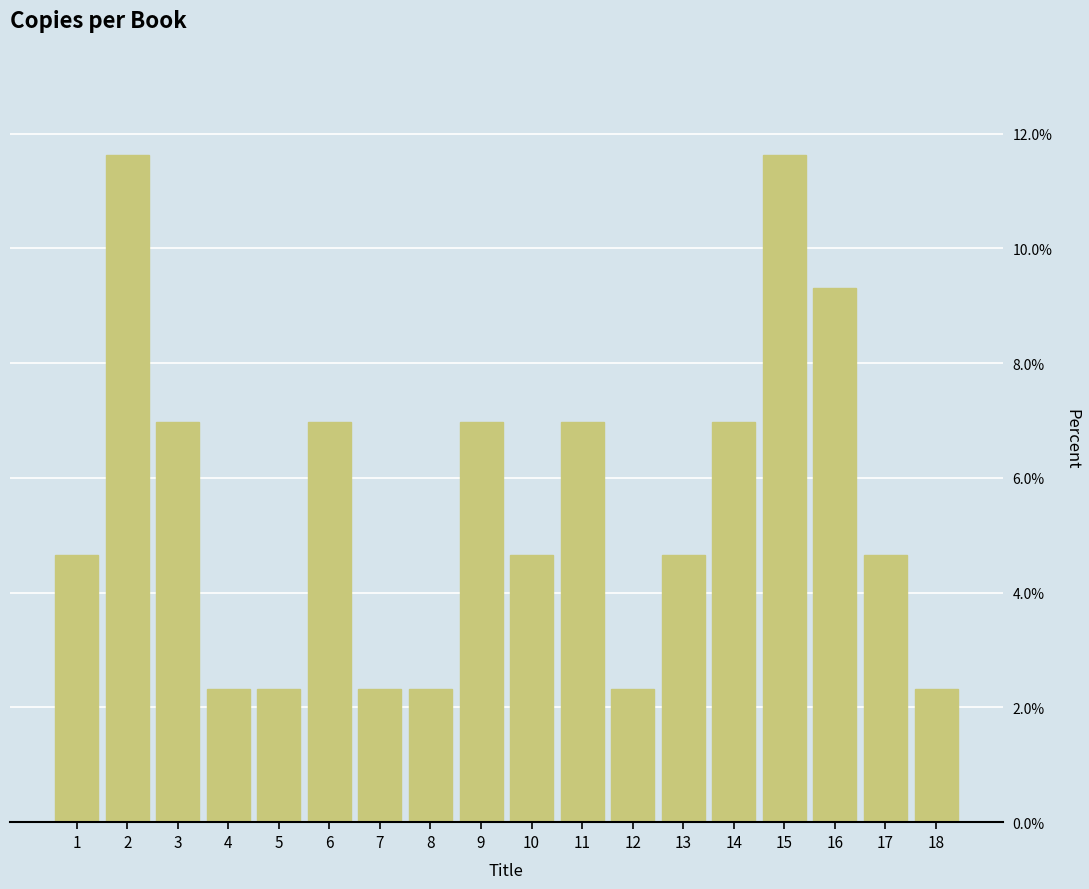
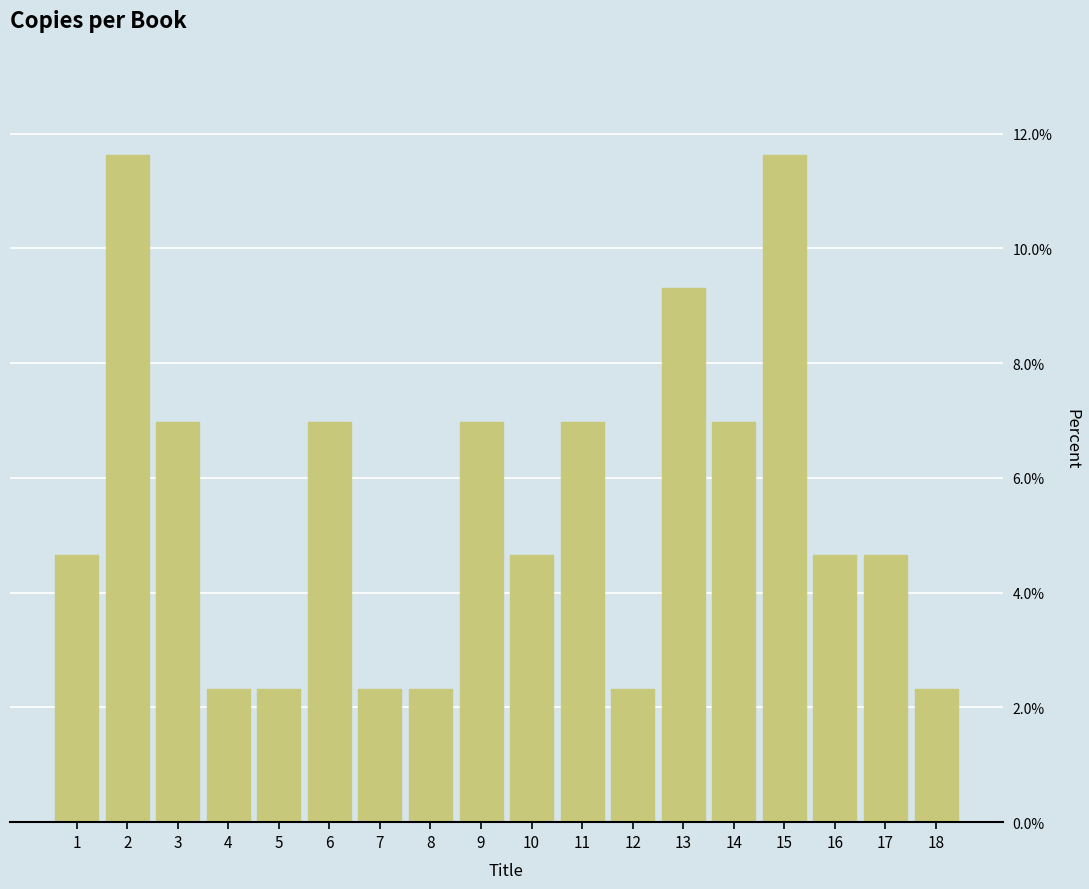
13: 4.7% -> 9.3%
16: 9.3% -> 4.7%
